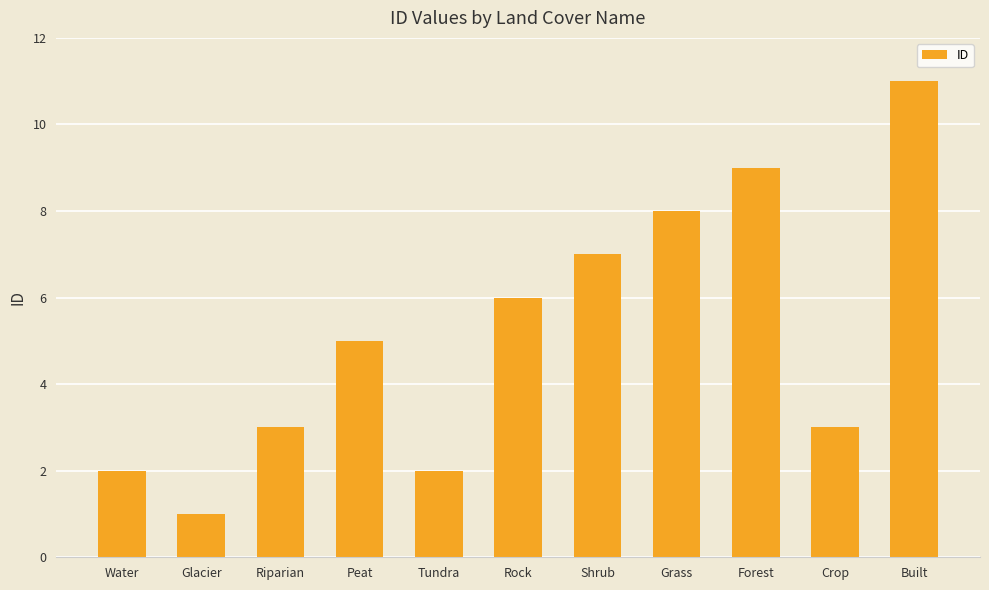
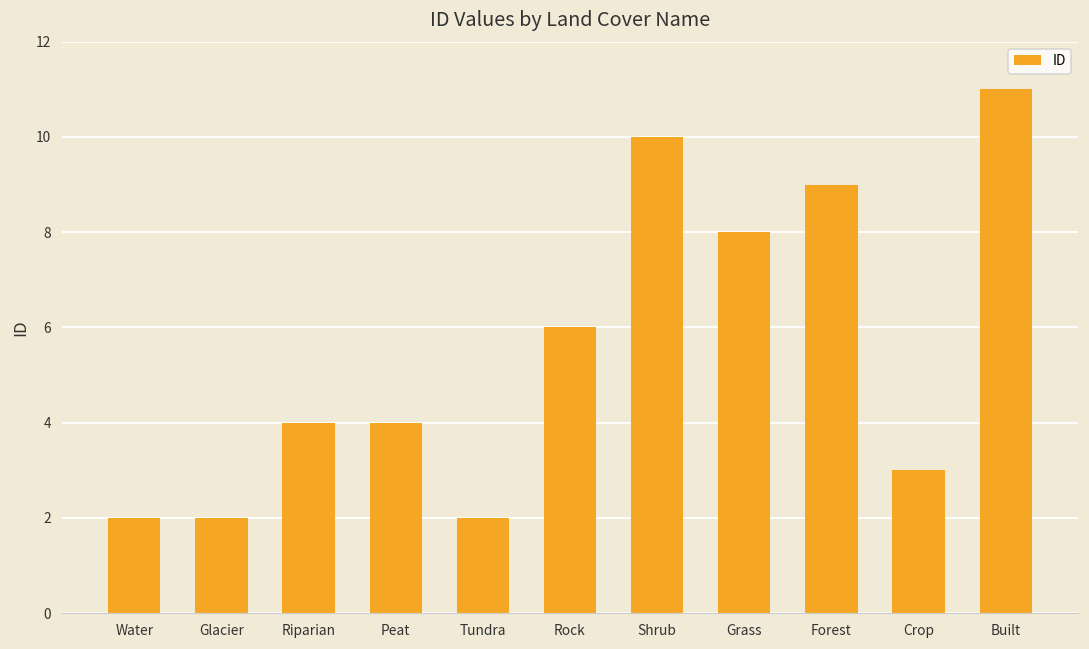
Glacier: 1 -> 2
Riparian: 3 -> 4
Peat: 5 -> 4
Shrub: 7 -> 10
